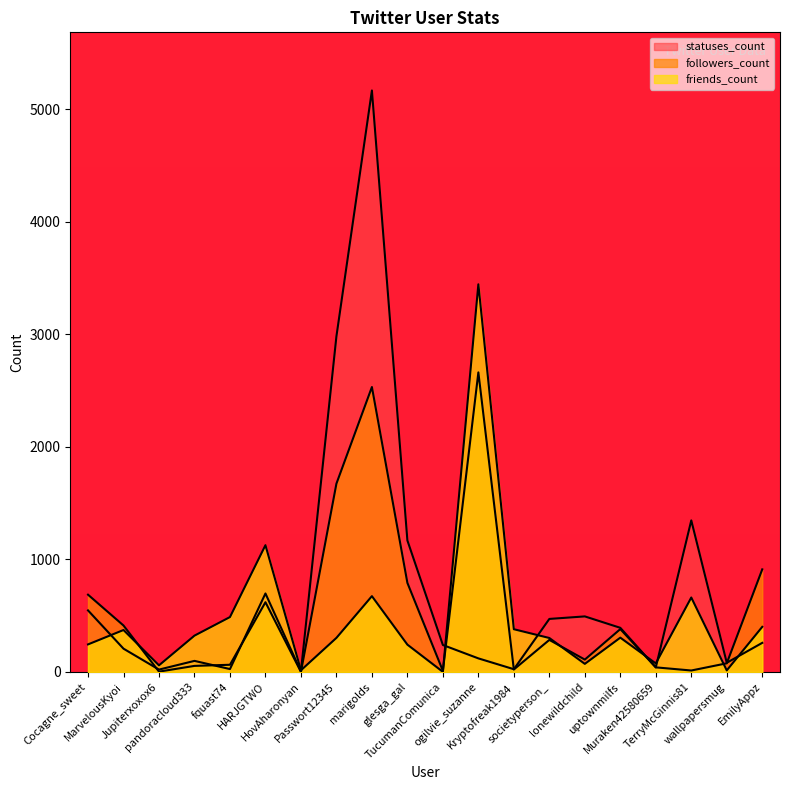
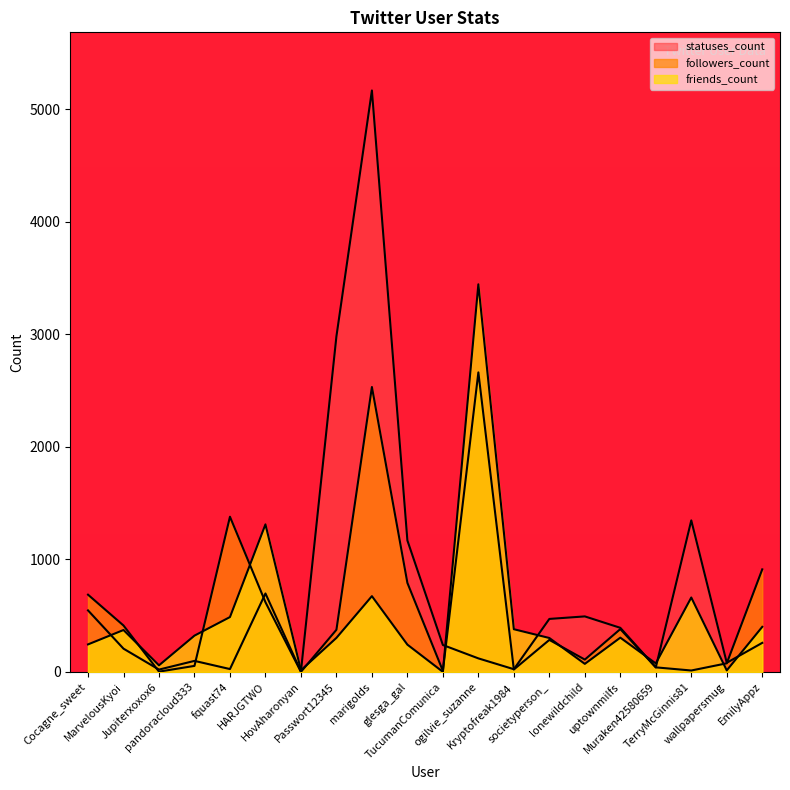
followers_count, fquast74: 60 -> 1380
friends_count, HARJGTWO: 1130 -> 1310
followers_count, Passwort12345: 1670 -> 380
